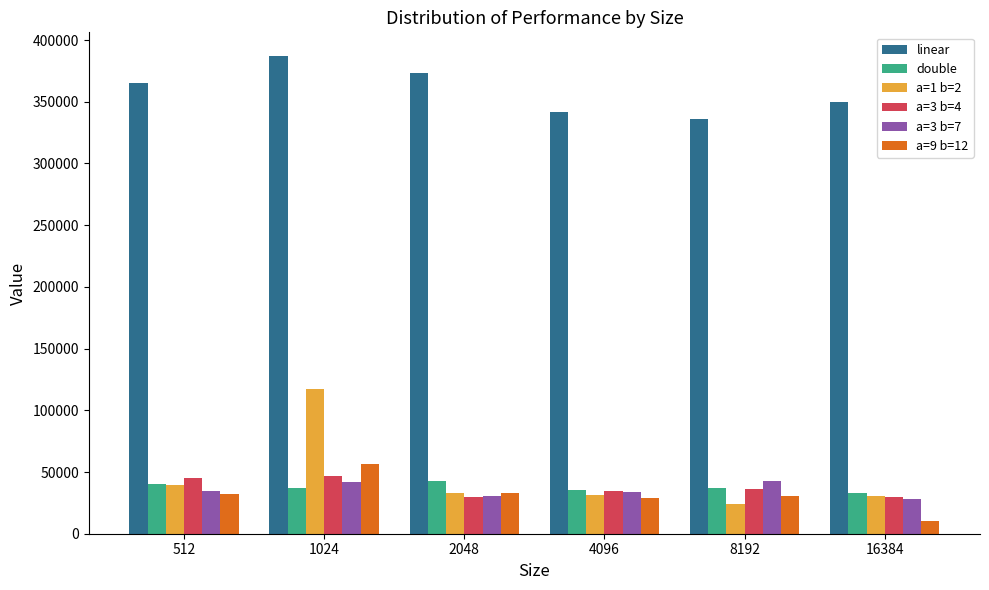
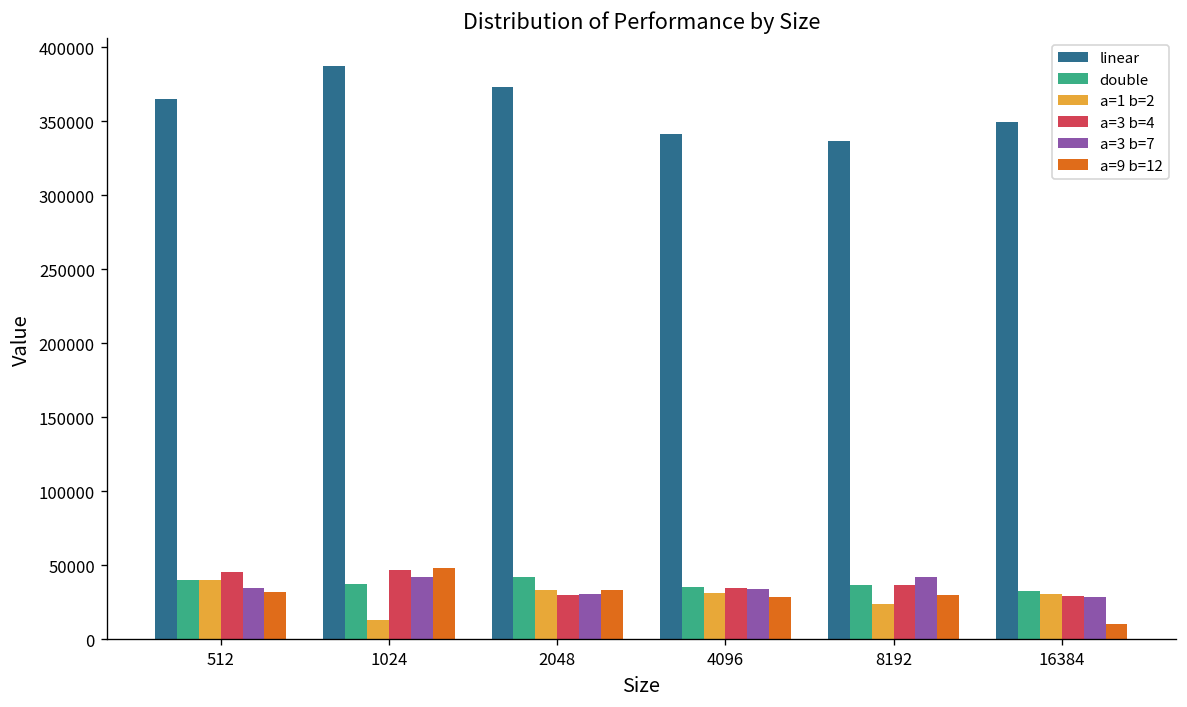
a=1 b=2, 1024: 117000 -> 13000
a=9 b=12, 1024: 56000 -> 48000
